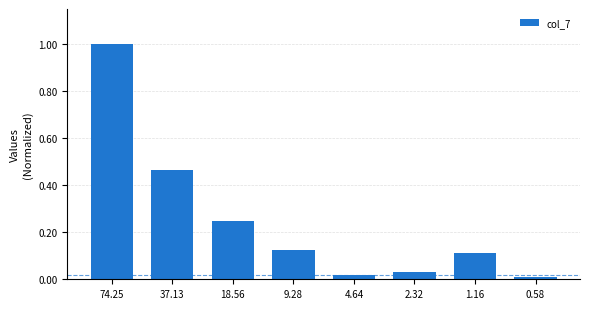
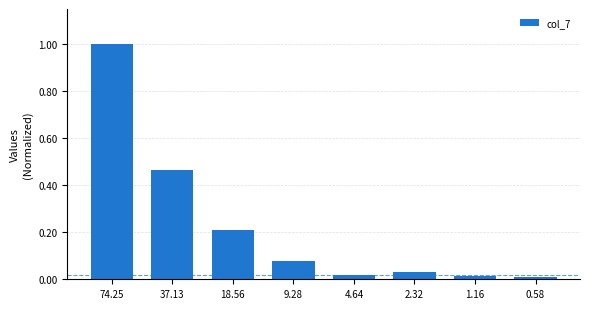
18.56: 0.25 -> 0.21
9.28: 0.13 -> 0.08
1.16: 0.11 -> 0.02
